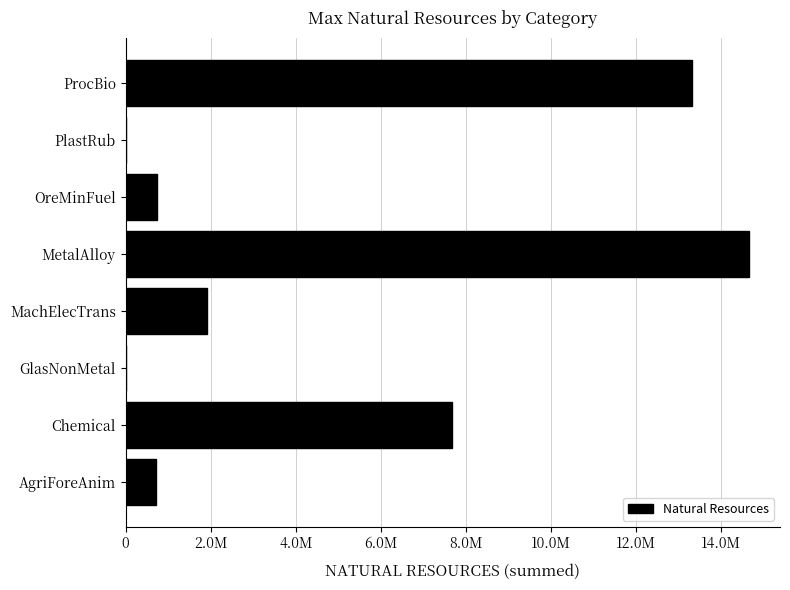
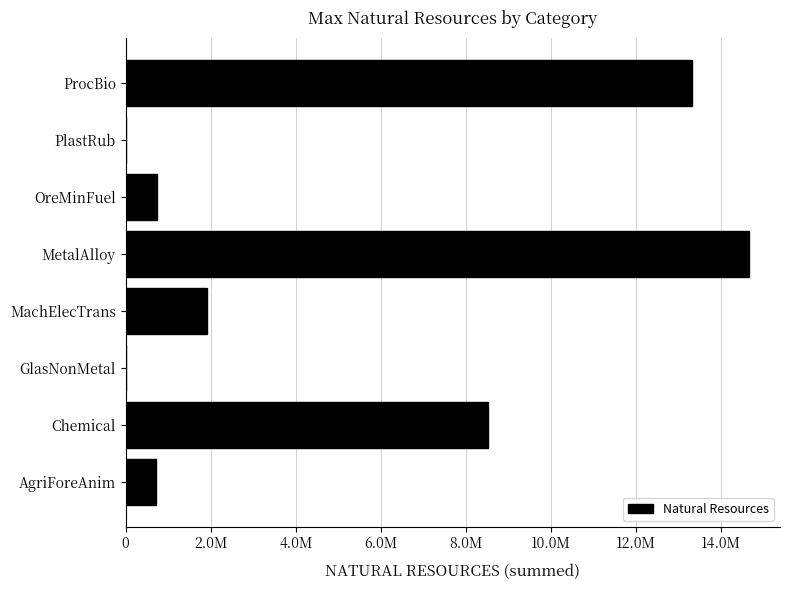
Chemical: 7700000 -> 8500000
